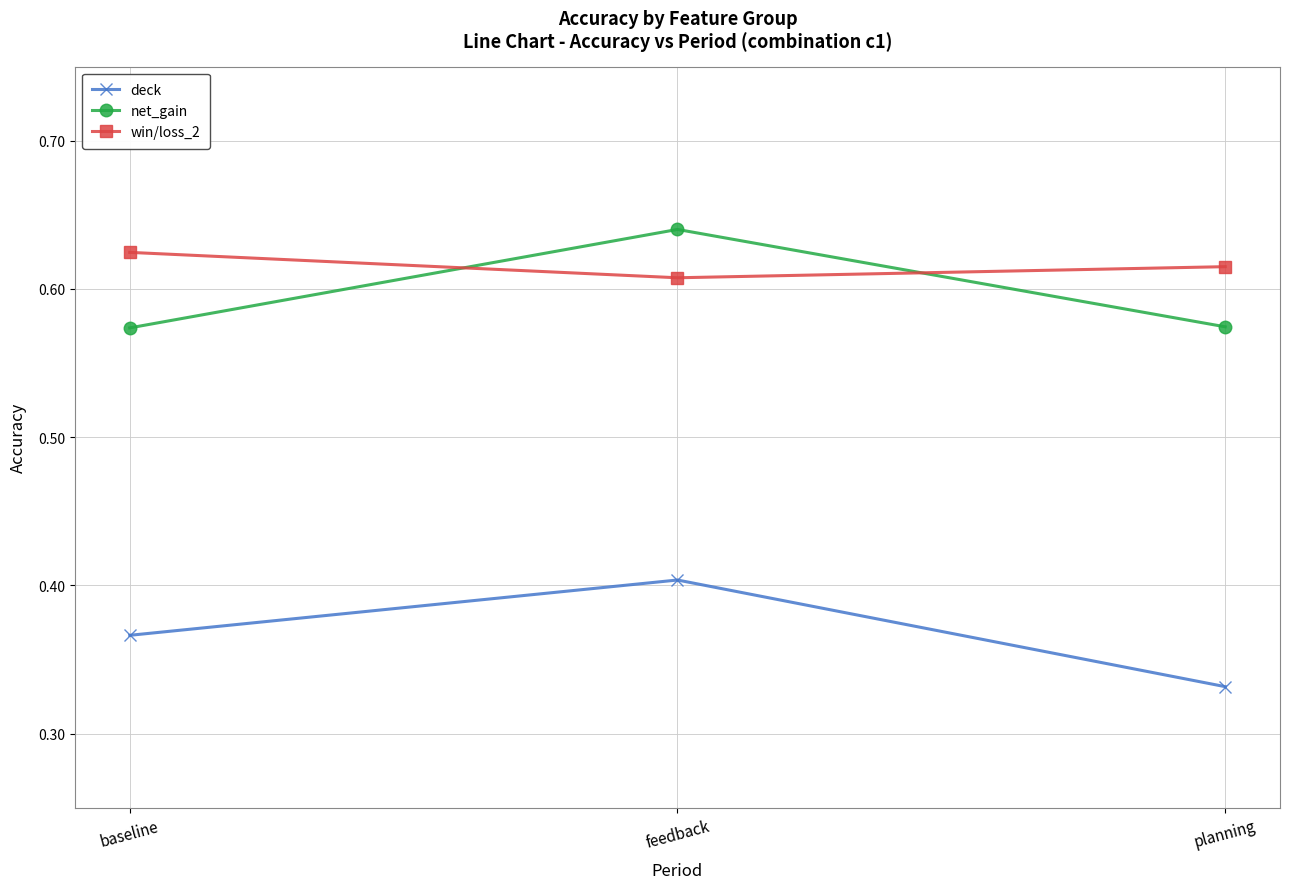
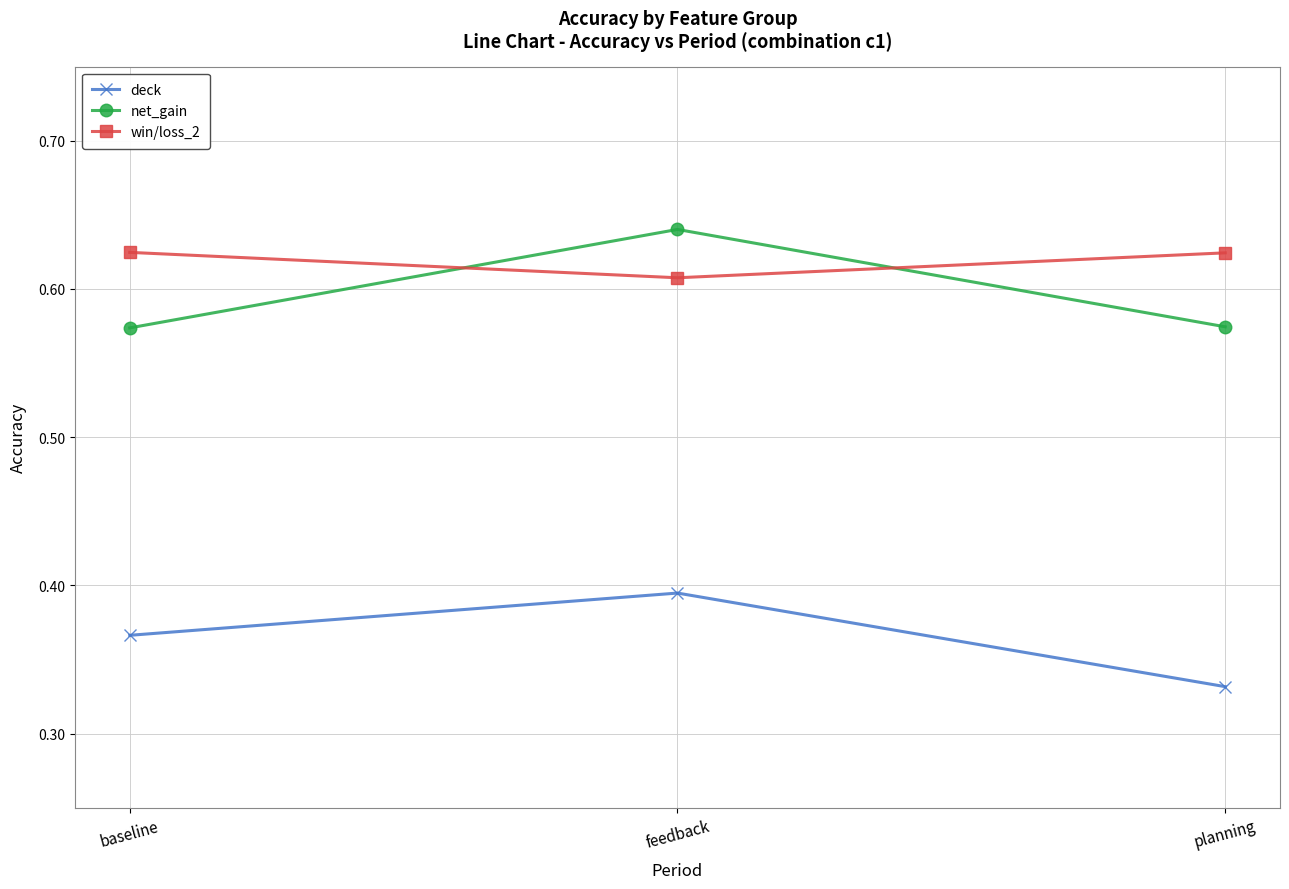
deck, feedback: 0.404 -> 0.395
win/loss_2, planning: 0.615 -> 0.624
